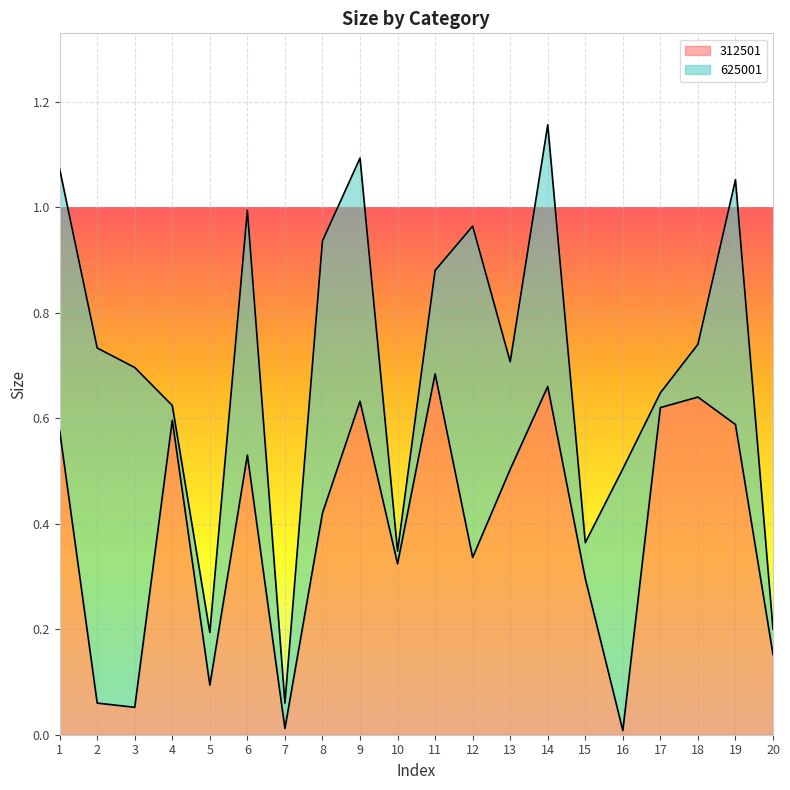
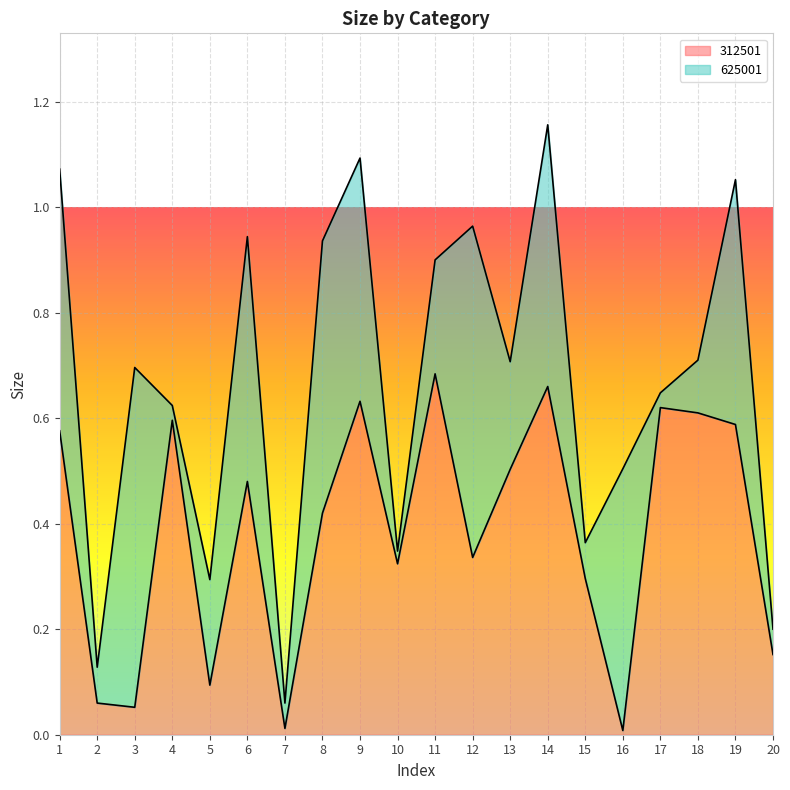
625001, 2: 0.67 -> 0.07
625001, 5: 0.1 -> 0.2
312501, 6: 0.53 -> 0.48
625001, 11: 0.20 -> 0.22
312501, 18: 0.64 -> 0.61
